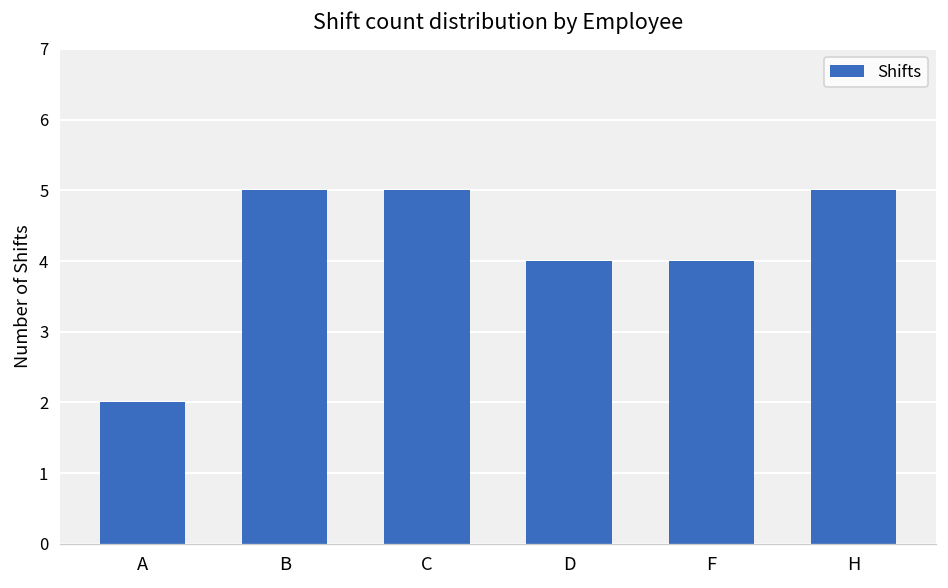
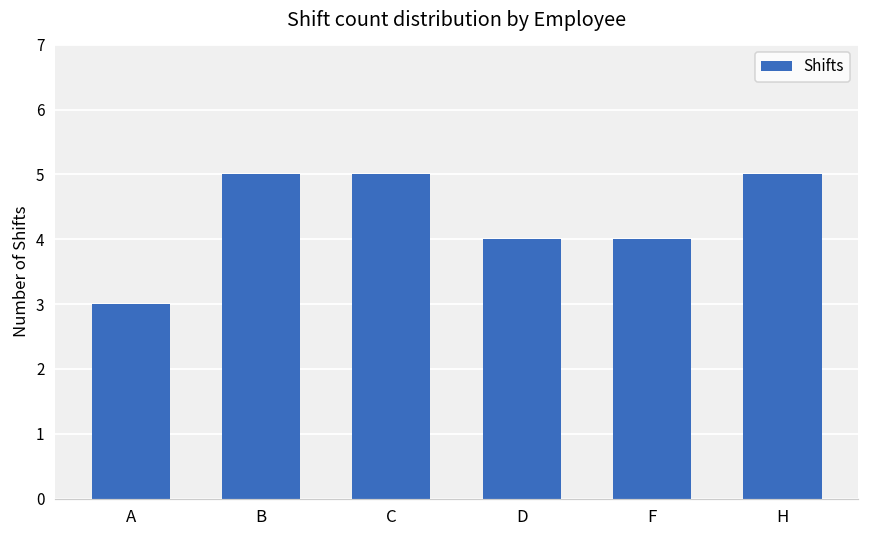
A: 2 -> 3
